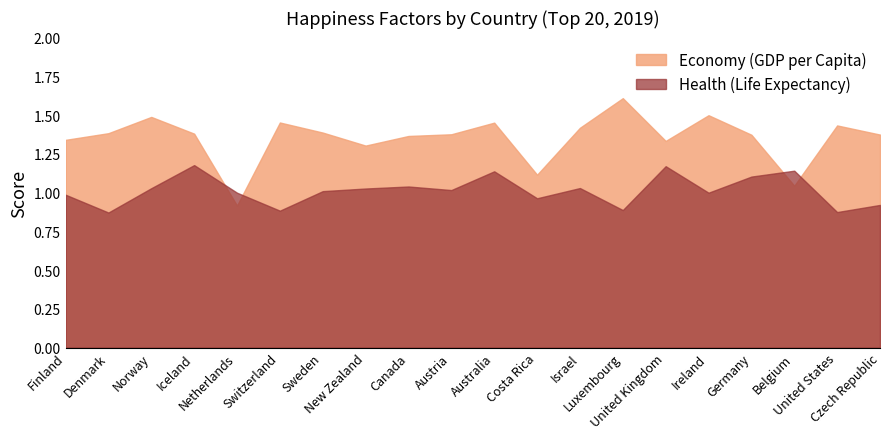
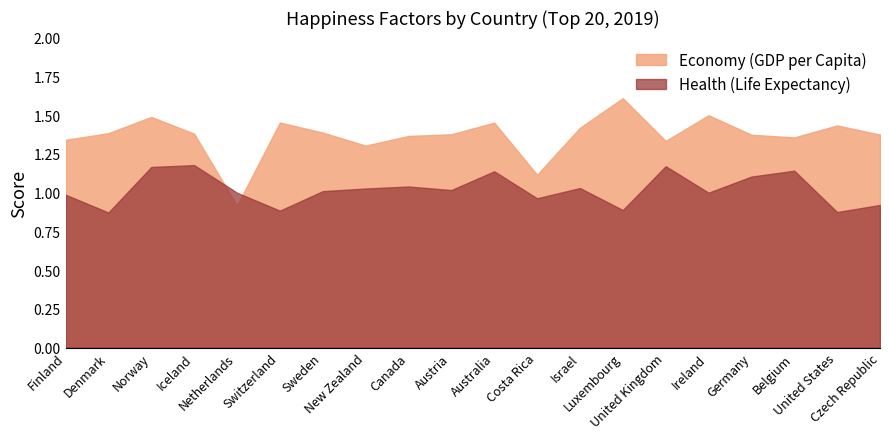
Health (Life Expectancy), Norway: 1.03 -> 1.17
Economy (GDP per Capita), Belgium: 1.04 -> 1.36
